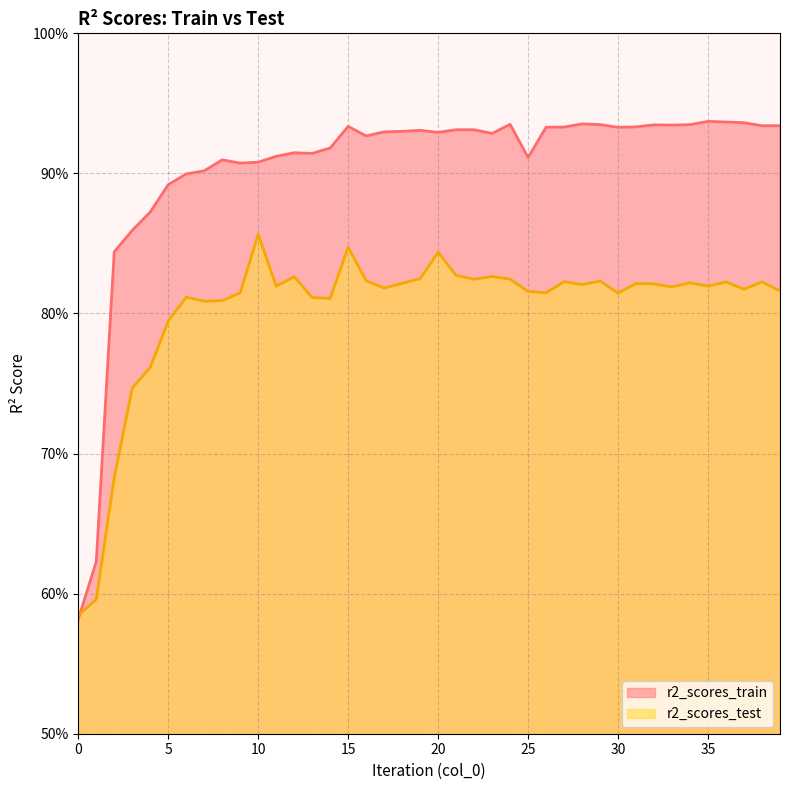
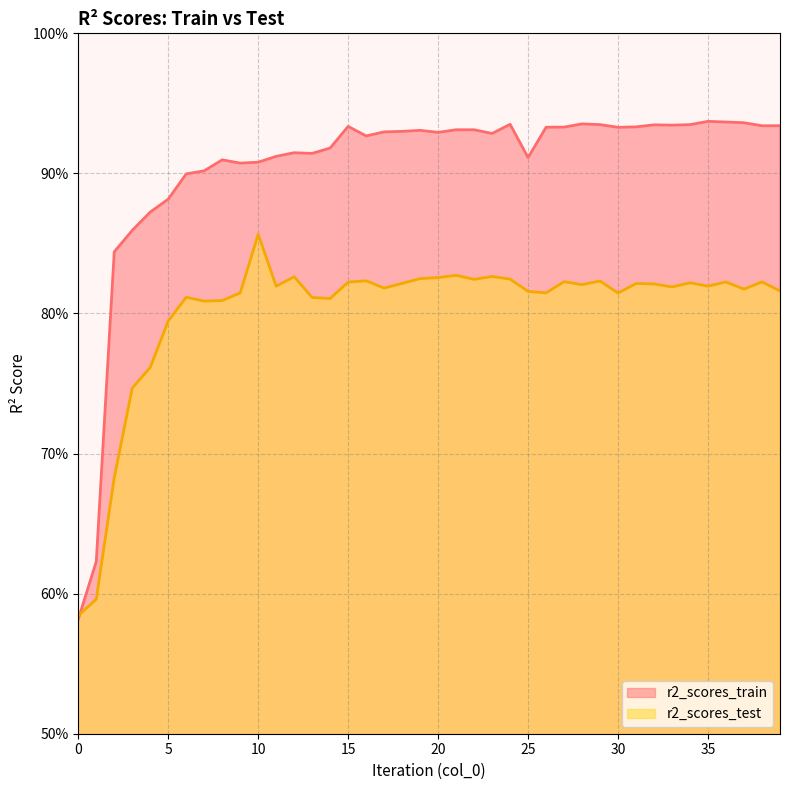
r2_scores_train, 5: 89.2% -> 88.2%
r2_scores_test, 15: 84.7% -> 82.2%
r2_scores_test, 20: 84.4% -> 82.6%
